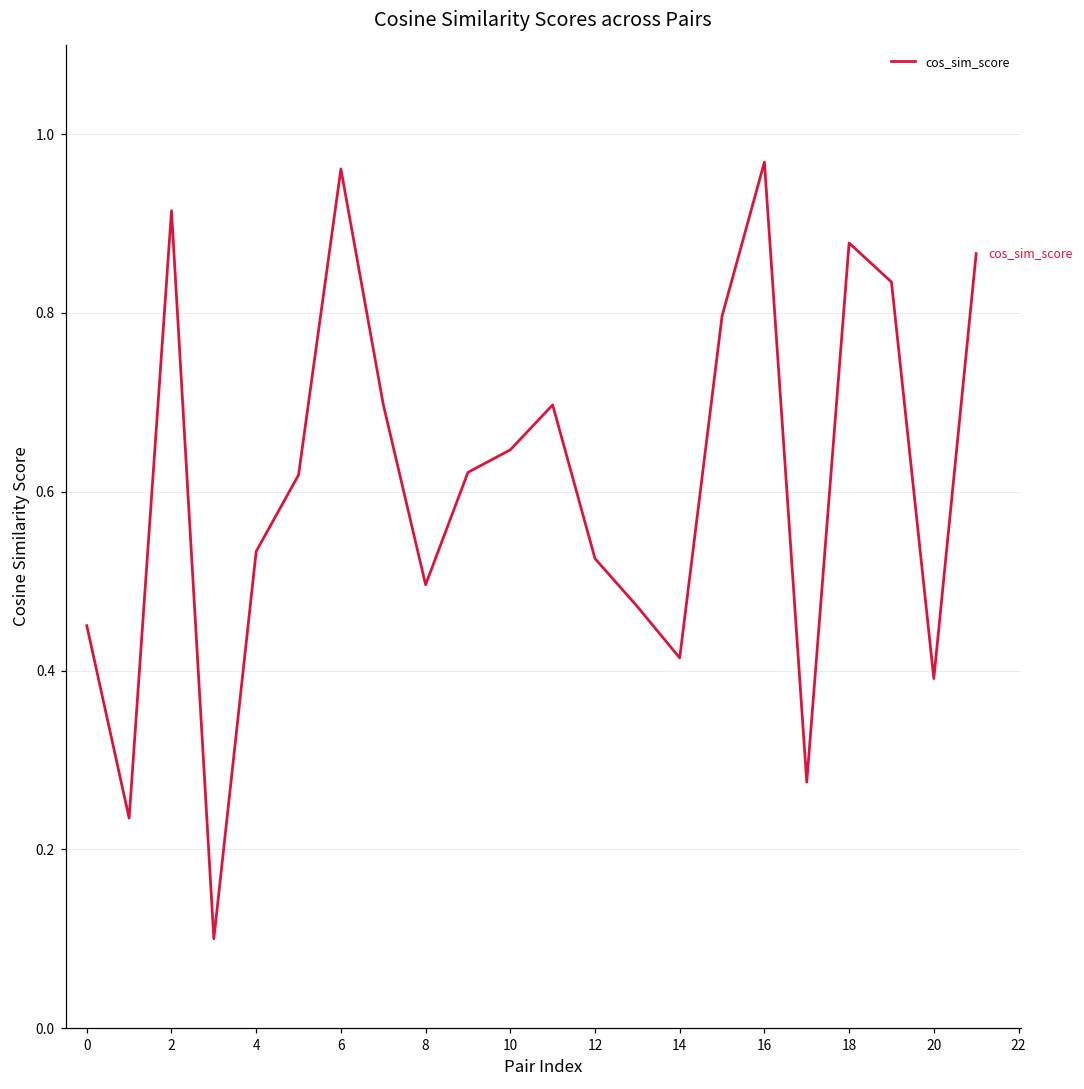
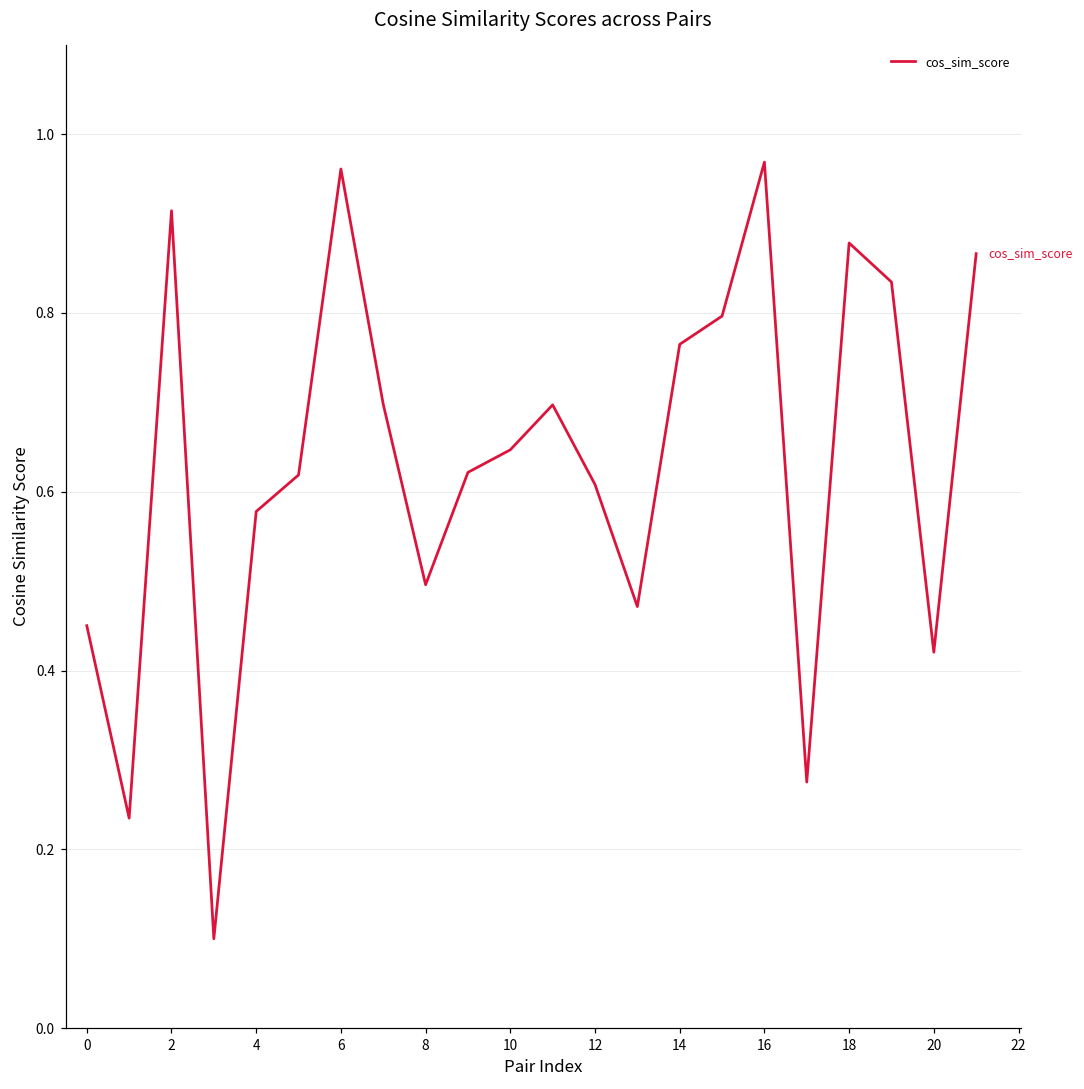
4: 0.53 -> 0.58
12: 0.53 -> 0.61
14: 0.41 -> 0.76
20: 0.39 -> 0.42
